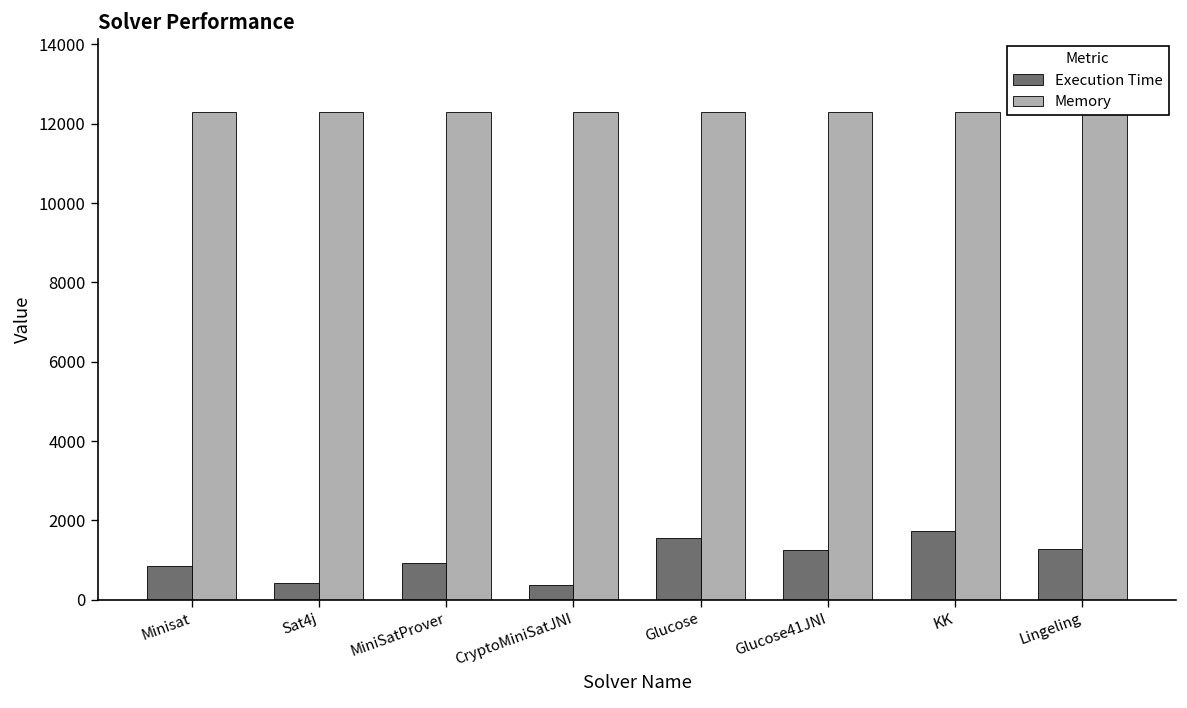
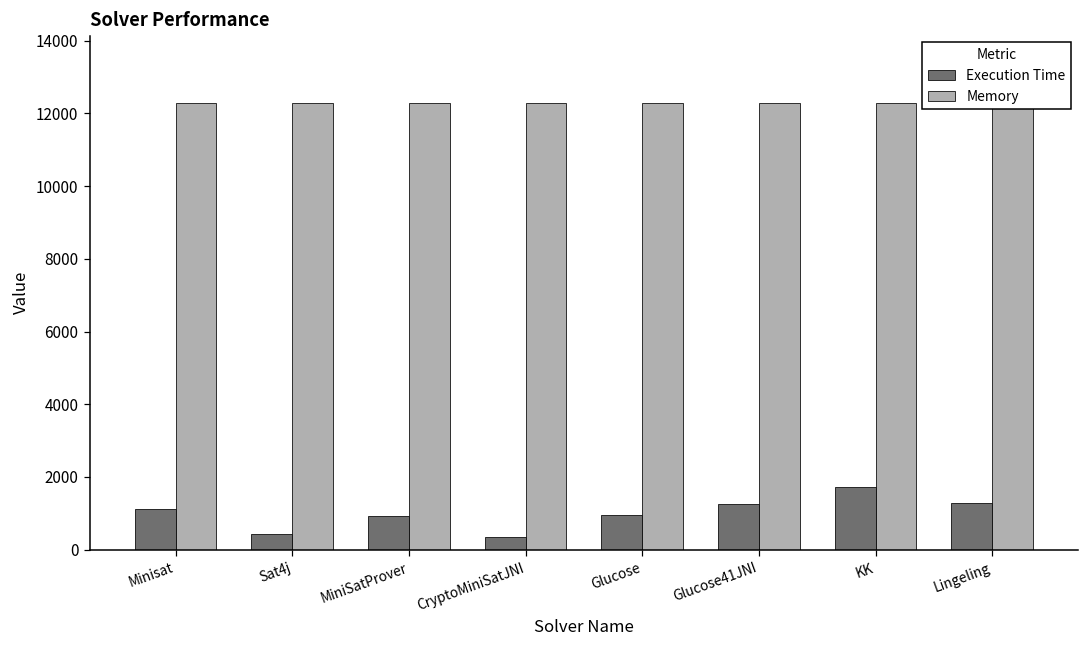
Execution Time, Minisat: 900 -> 1100
Execution Time, Glucose: 1500 -> 1000
